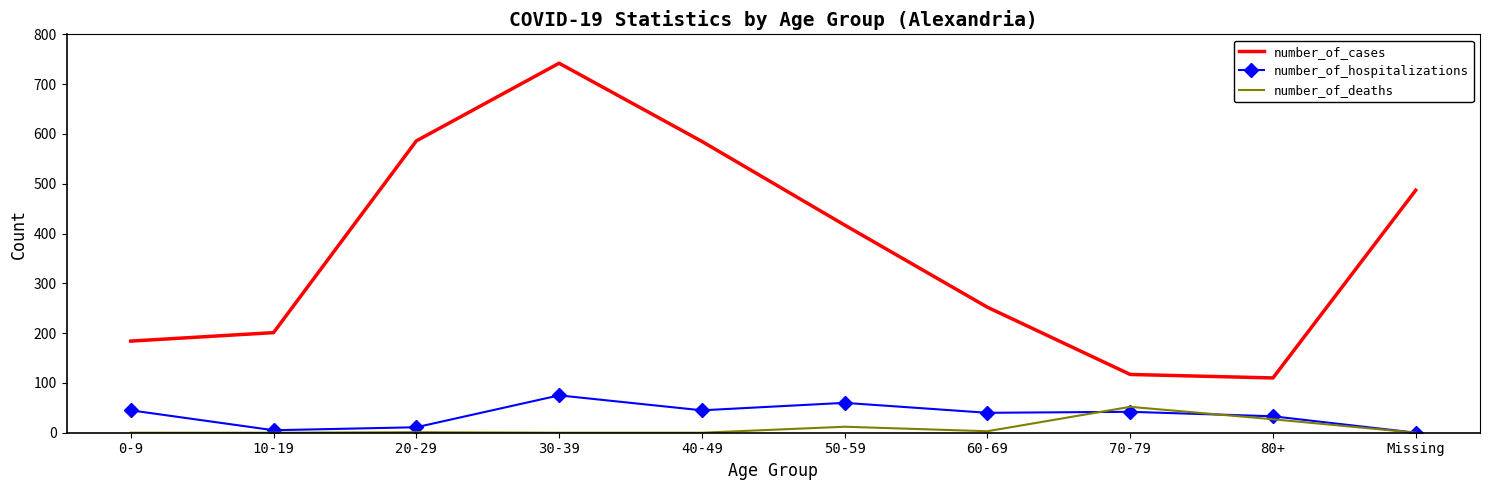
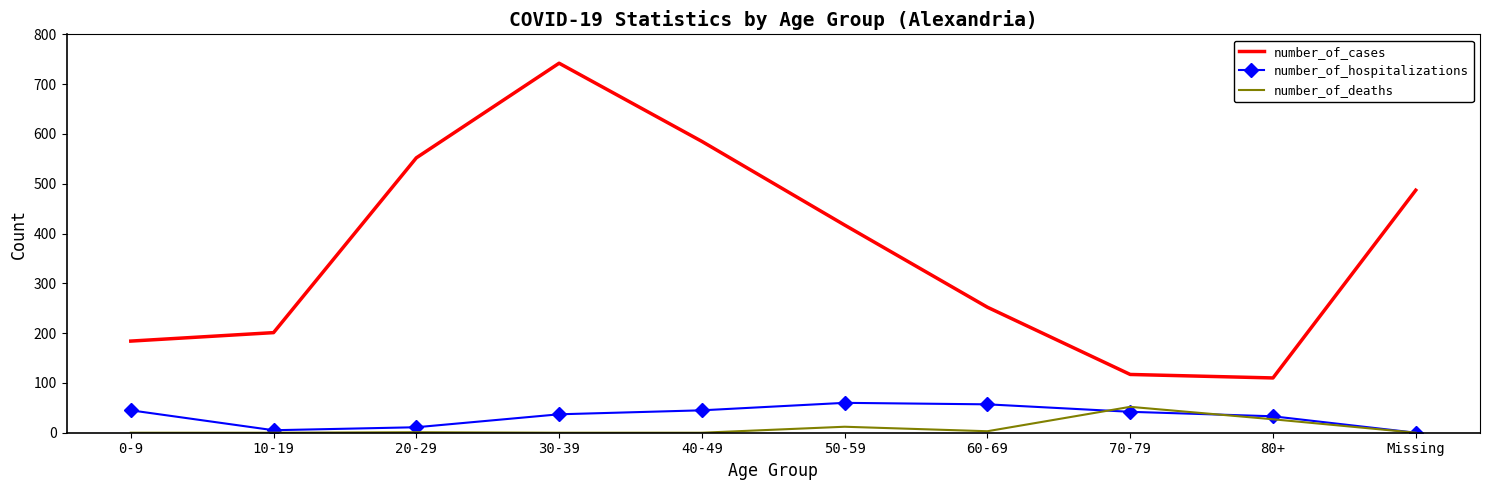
number_of_cases, 20-29: 590 -> 550
number_of_hospitalizations, 30-39: 80 -> 40
number_of_hospitalizations, 60-69: 40 -> 60
